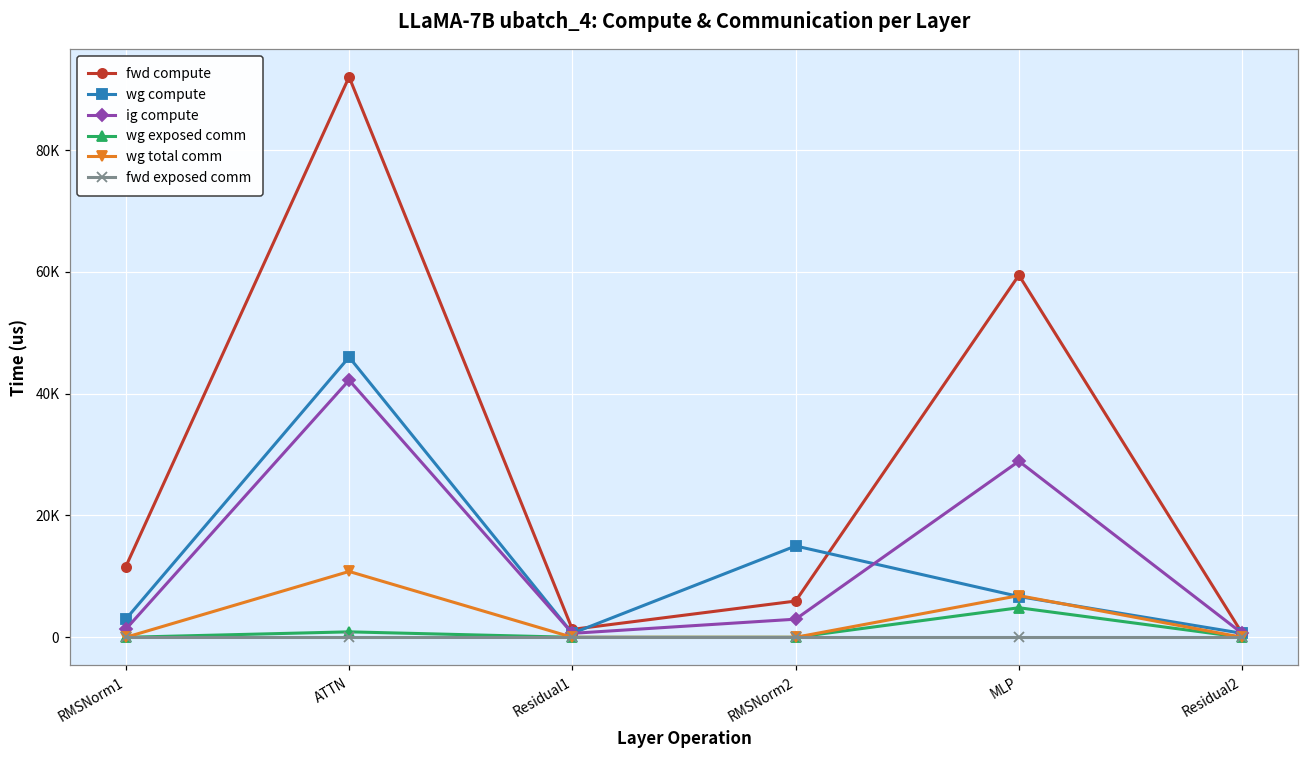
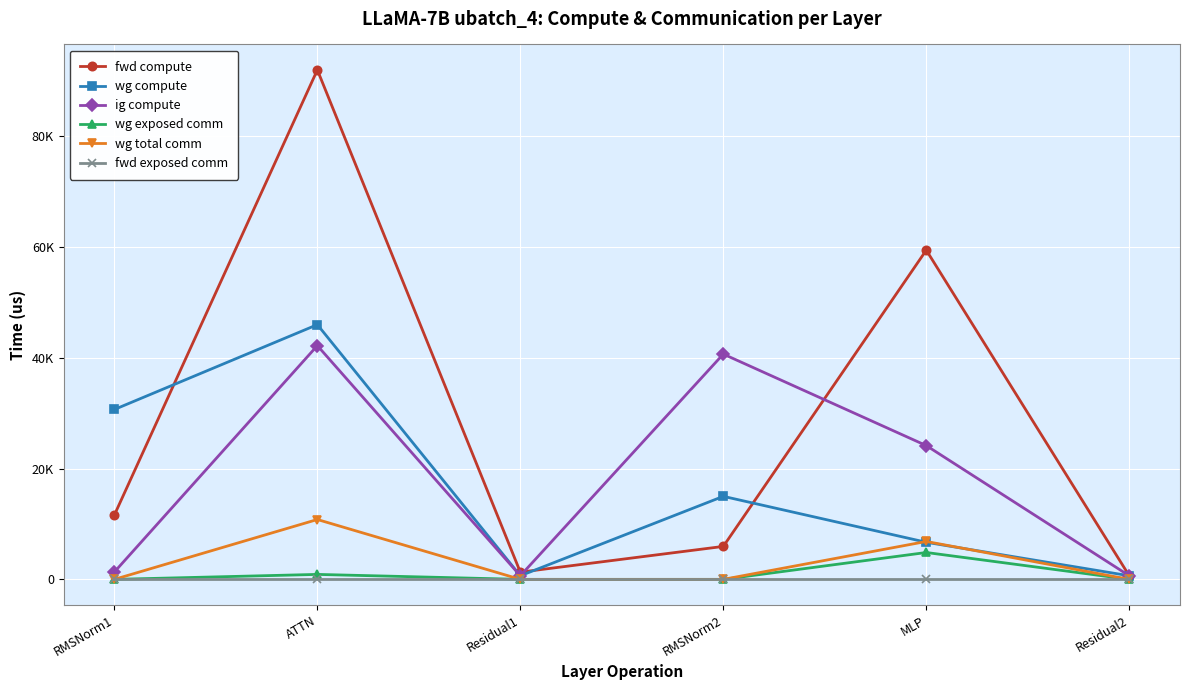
wg compute, RMSNorm1: 3000 -> 31000
ig compute, RMSNorm2: 3000 -> 41000
ig compute, MLP: 29000 -> 24000
